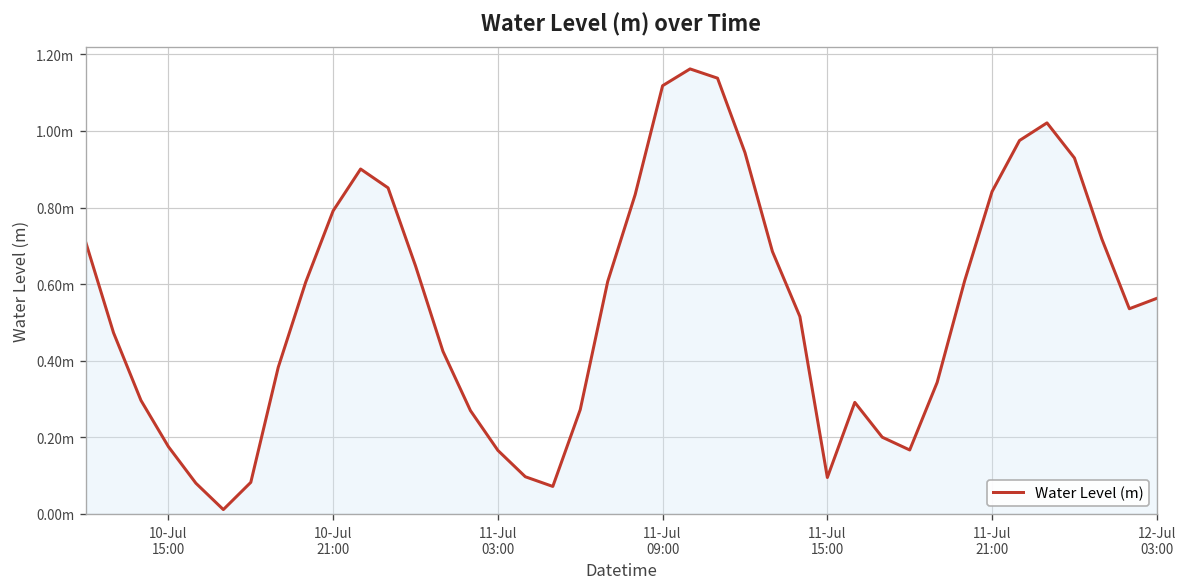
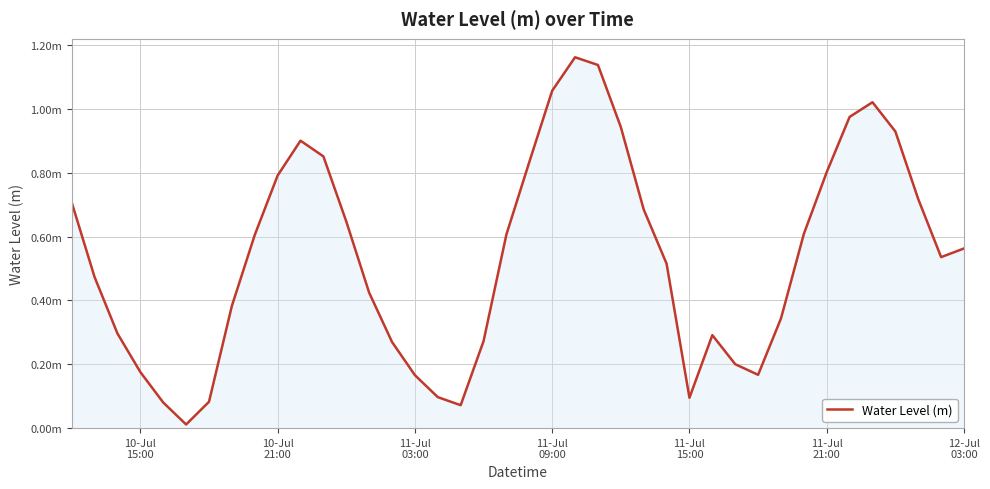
11-Jul 09:00: 1.12m -> 1.06m
11-Jul 21:00: 0.84m -> 0.80m
